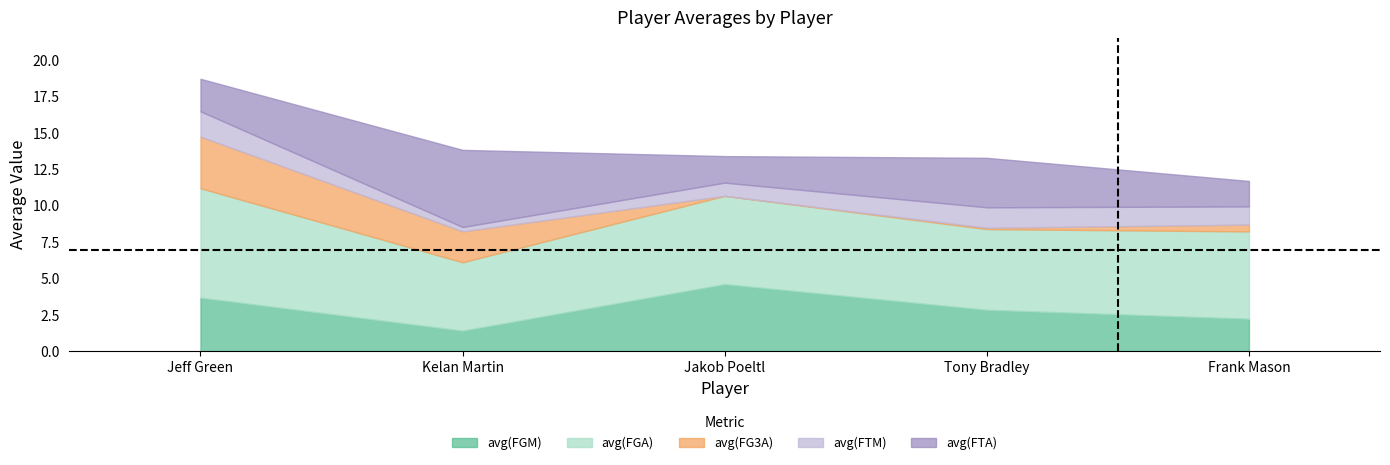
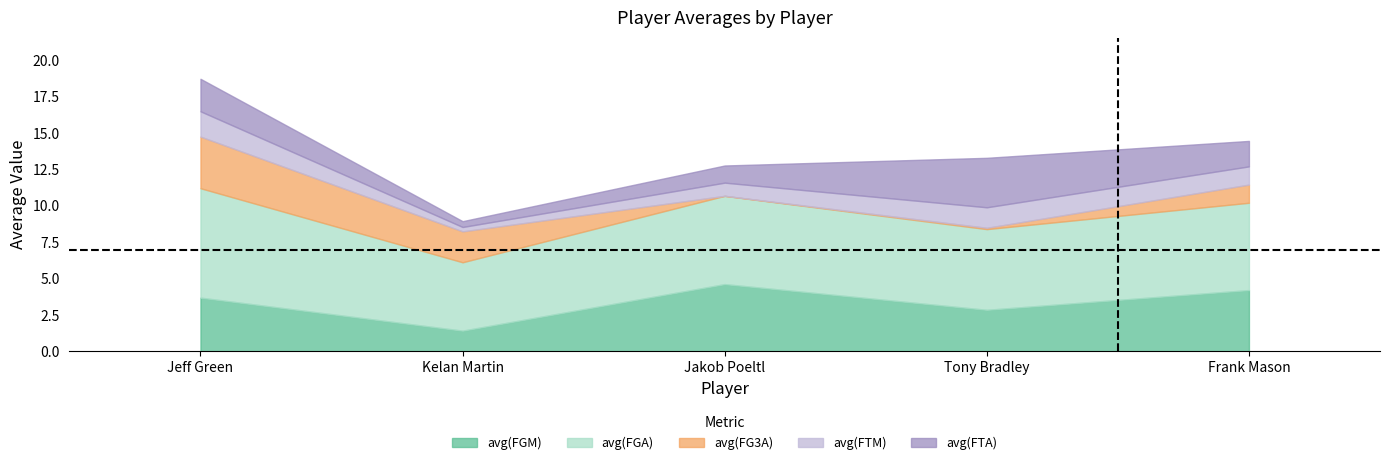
avg(FTA), Kelan Martin: 5.3 -> 0.4
avg(FTA), Jakob Poeltl: 1.8 -> 1.2
avg(FGM), Frank Mason: 2.3 -> 4.2
avg(FG3A), Frank Mason: 0.5 -> 1.3
